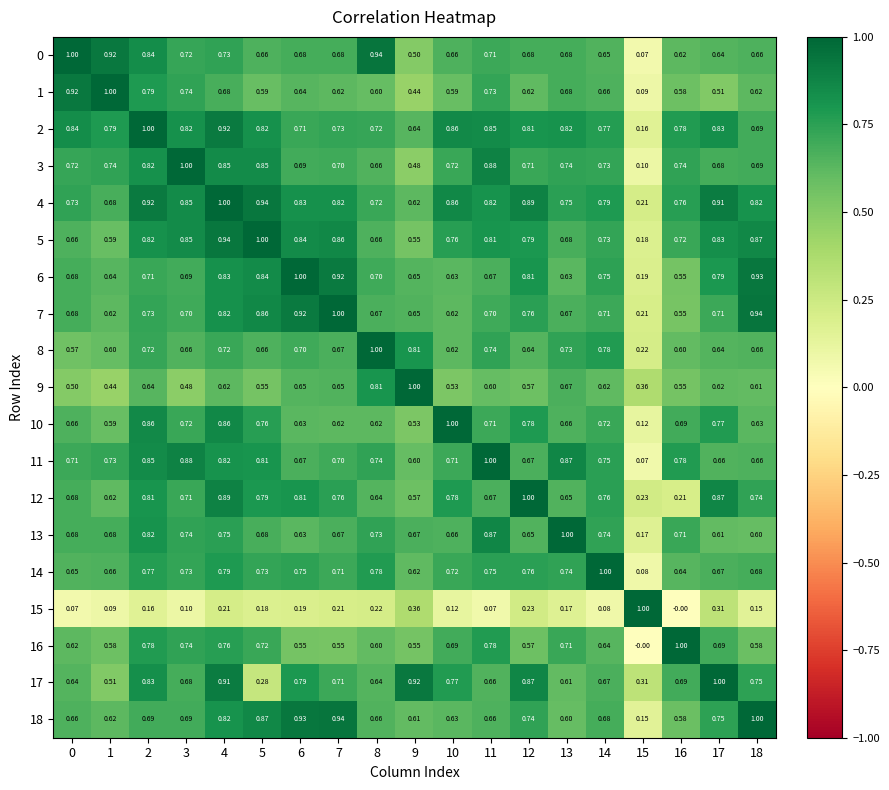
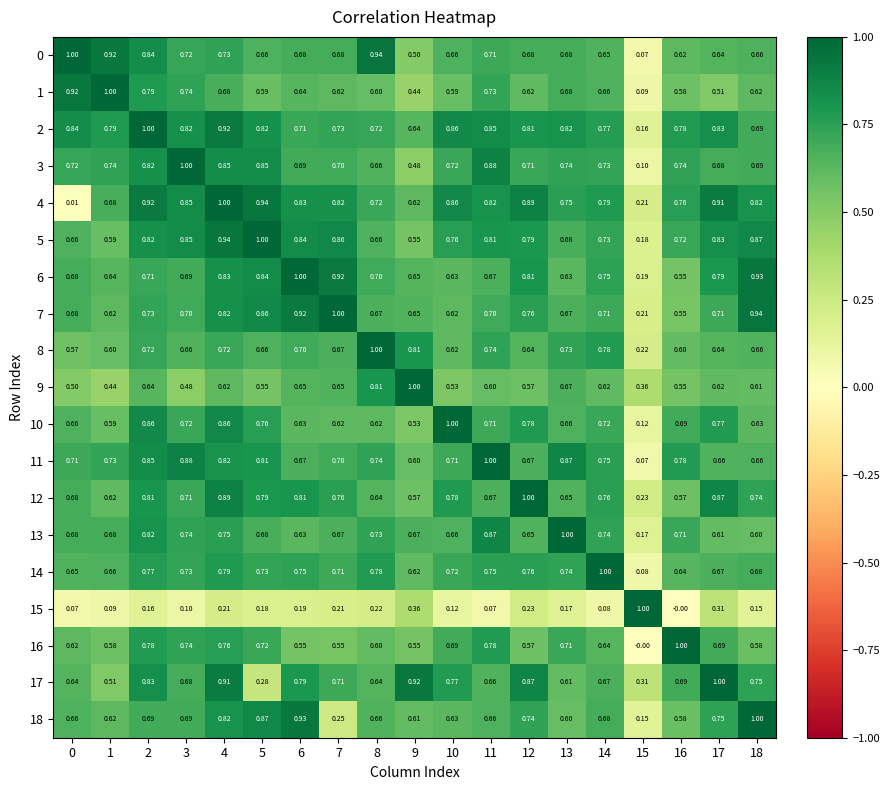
4, 0: 0.73 -> 0.01
12, 16: 0.21 -> 0.57
18, 7: 0.94 -> 0.25
